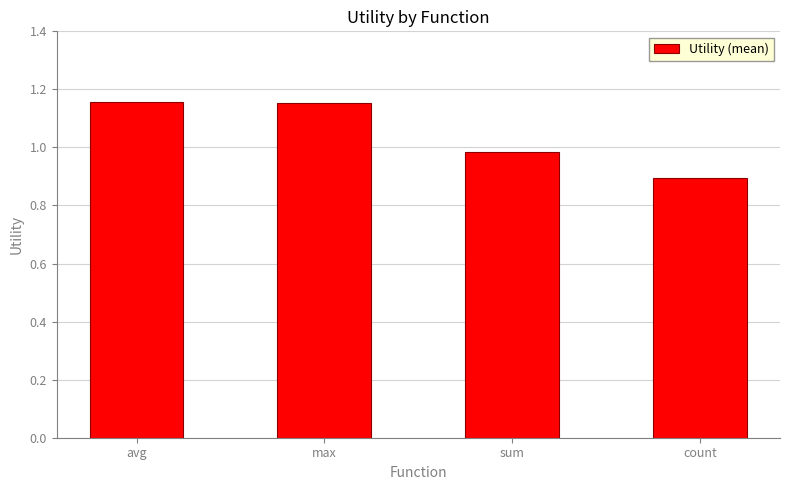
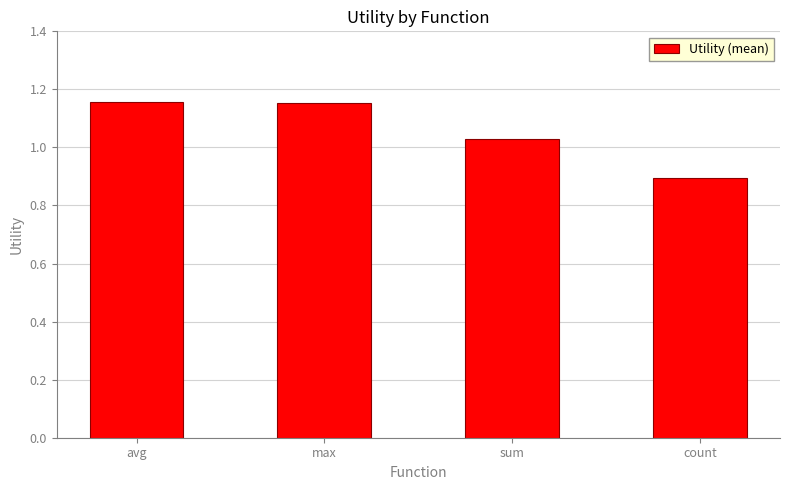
sum: 0.99 -> 1.03
